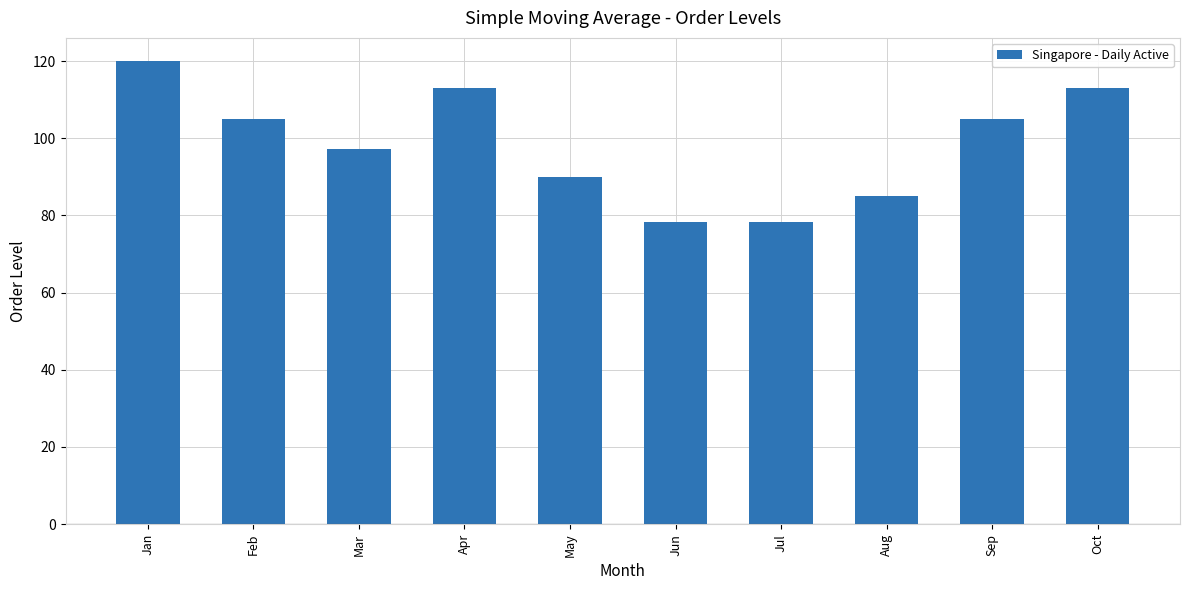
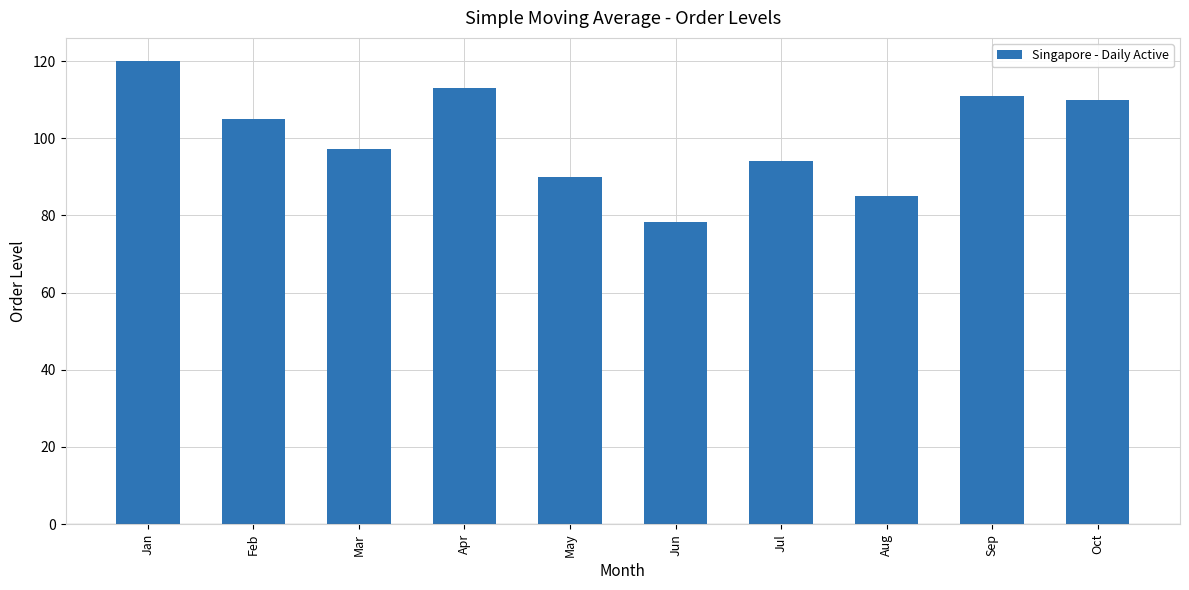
Jul: 78 -> 94
Sep: 105 -> 111
Oct: 113 -> 110
